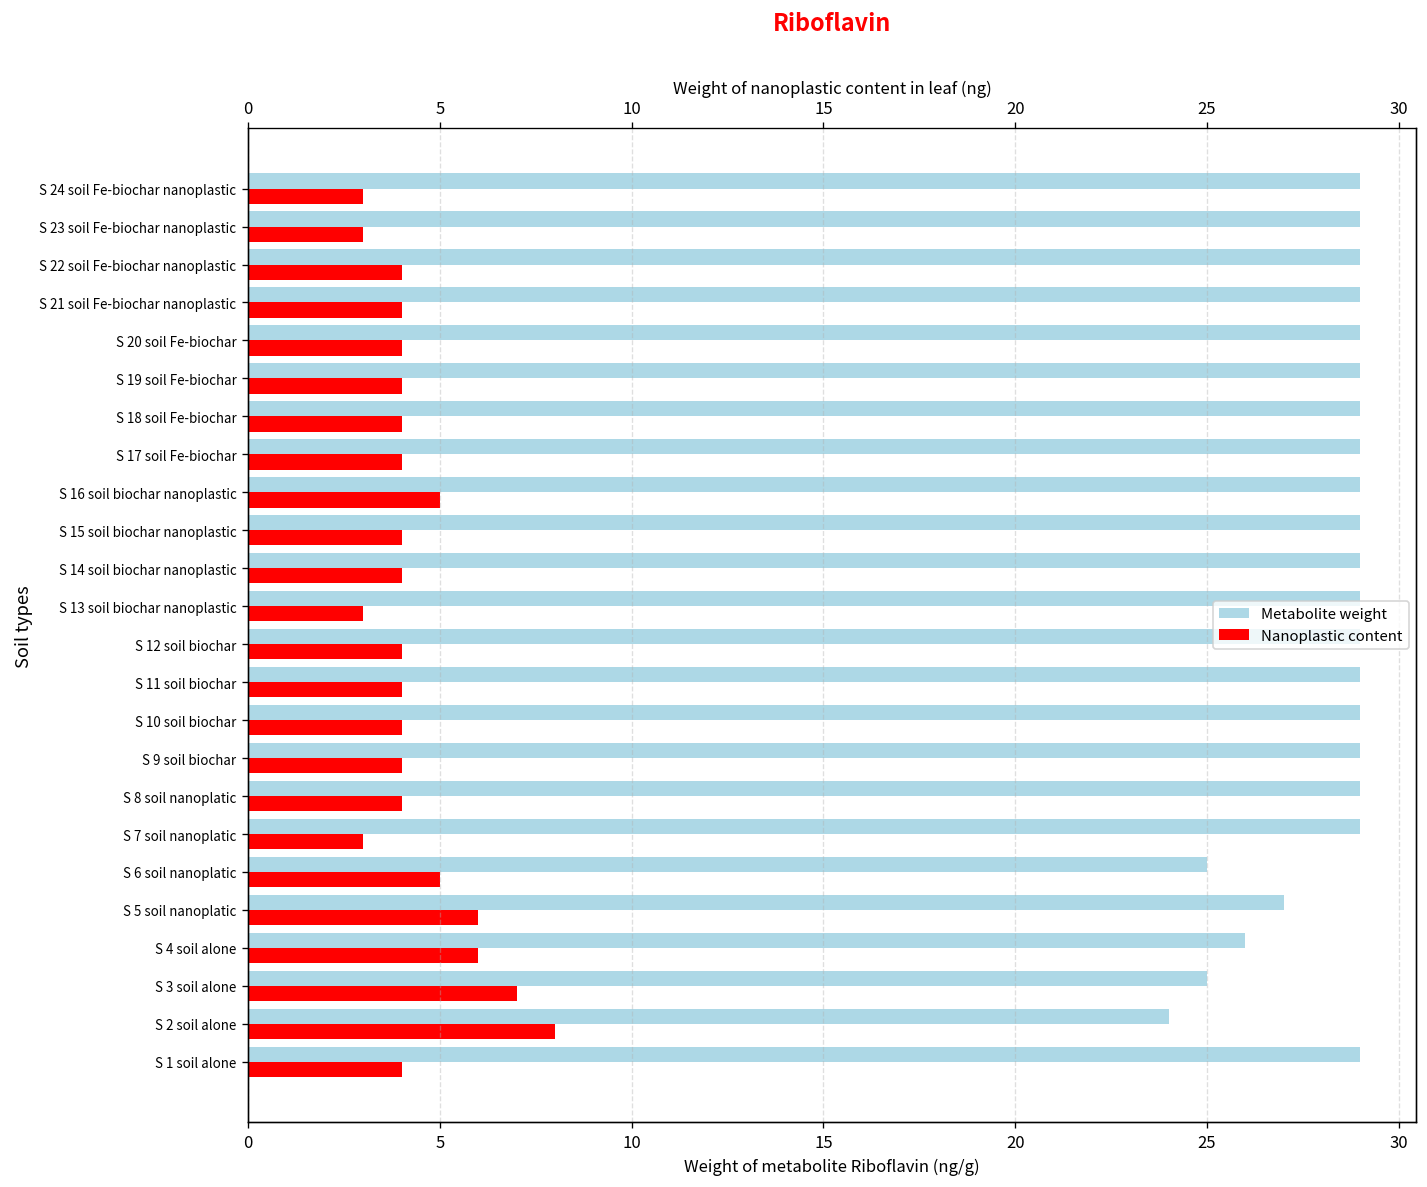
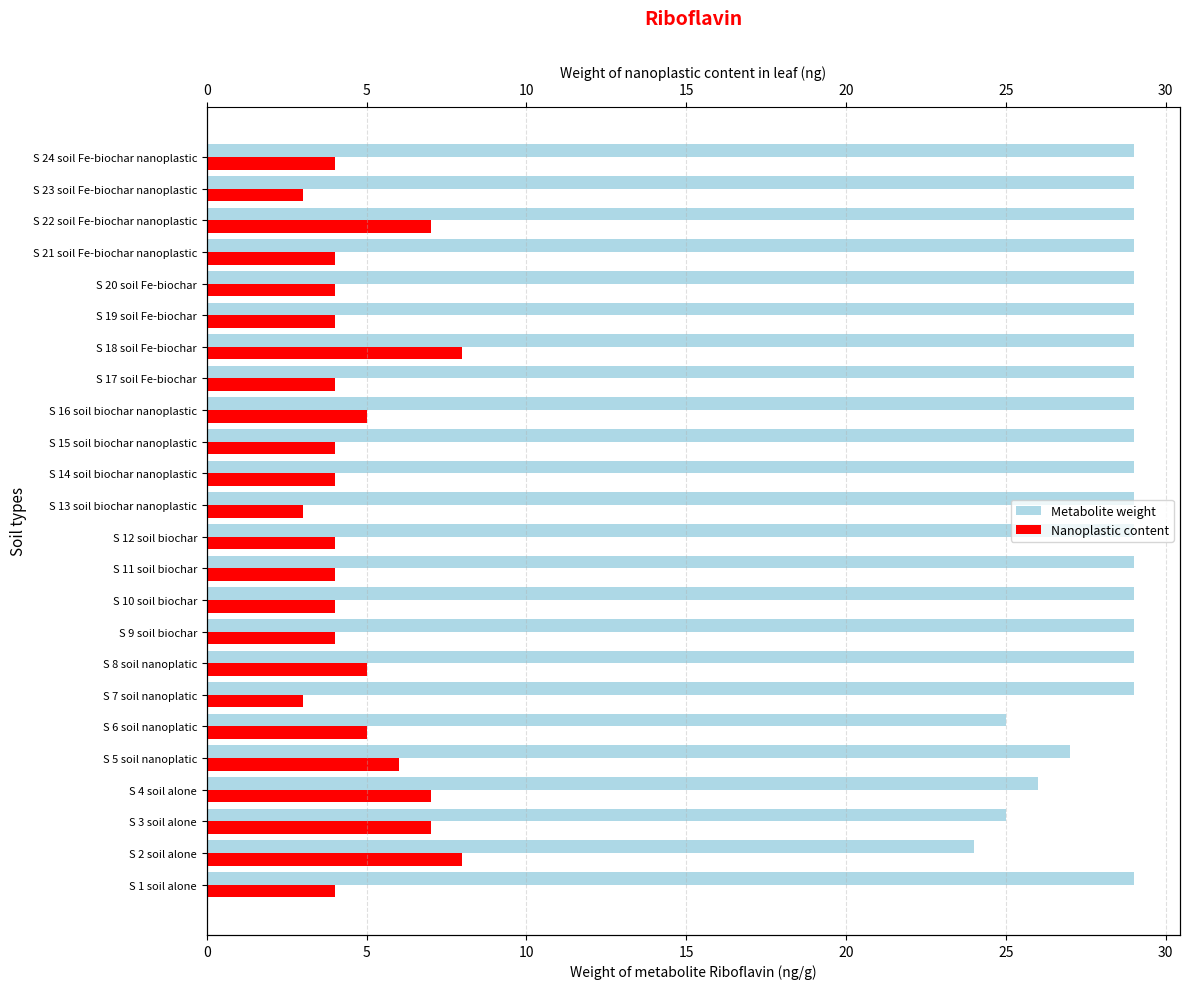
Nanoplastic content, S 24 soil Fe-biochar nanoplastic: 3 -> 4
Nanoplastic content, S 22 soil Fe-biochar nanoplastic: 4 -> 7
Nanoplastic content, S 18 soil Fe-biochar: 4 -> 8
Nanoplastic content, S 8 soil nanoplatic: 4 -> 5
Nanoplastic content, S 4 soil alone: 6 -> 7
